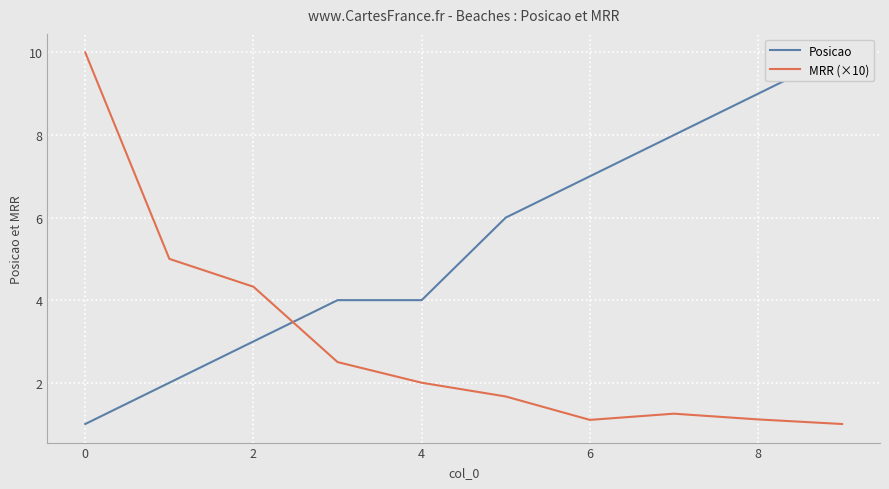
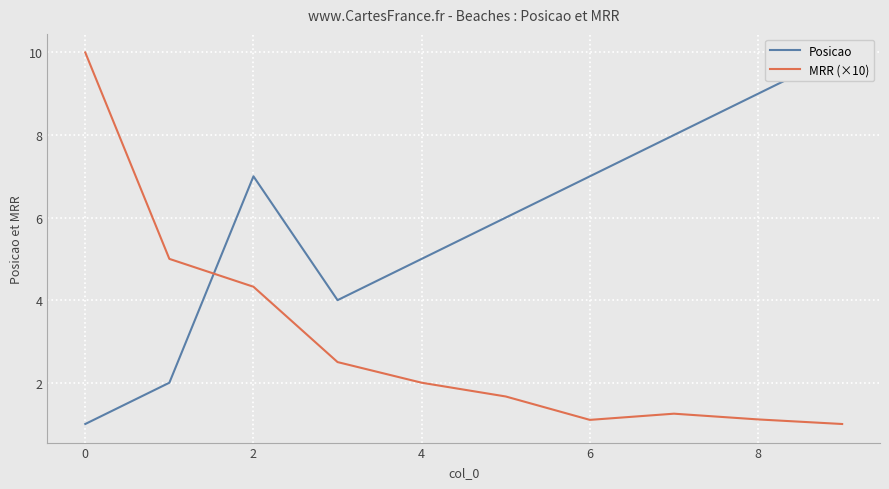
Posicao, 2: 3 -> 7
Posicao, 4: 4 -> 5
